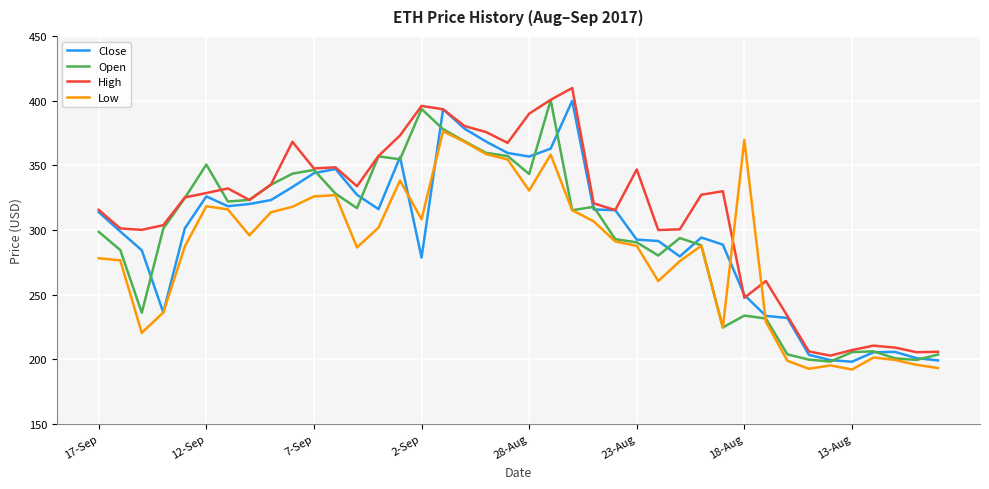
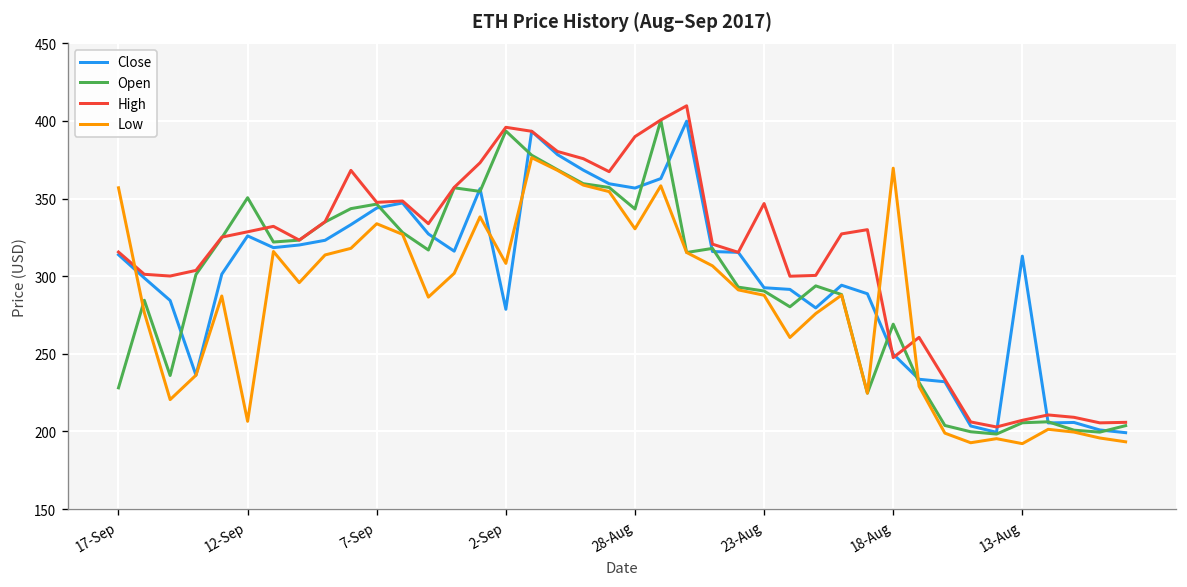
Open, 17-Sep: 299 -> 228
Low, 17-Sep: 278 -> 357
Low, 12-Sep: 318 -> 207
Low, 7-Sep: 326 -> 334
Open, 18-Aug: 234 -> 269
Close, 13-Aug: 198 -> 313
